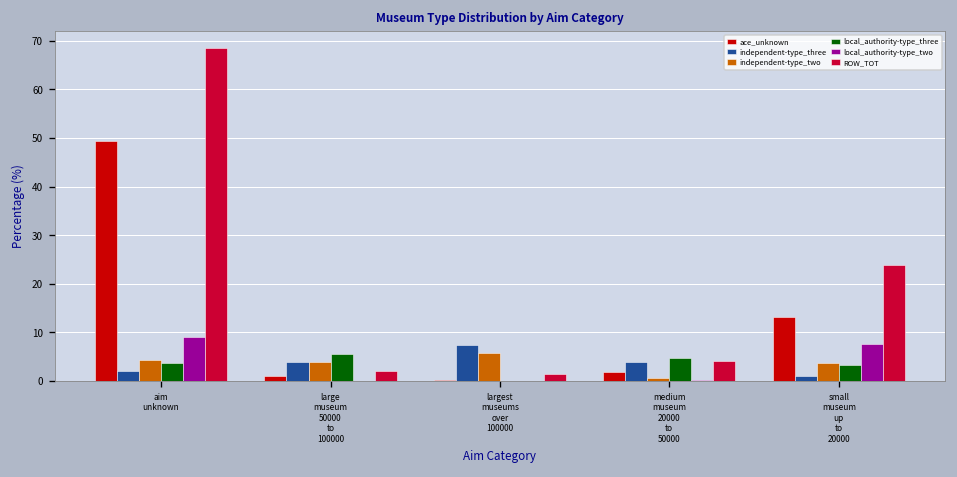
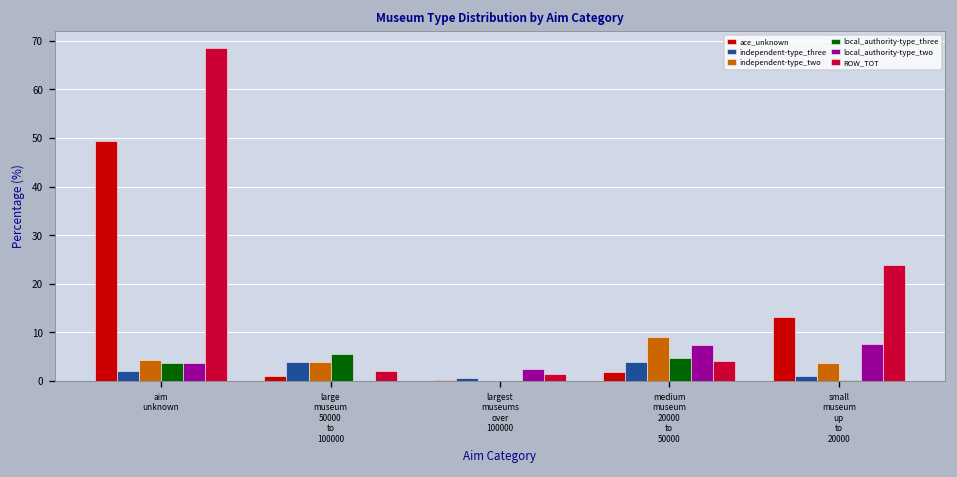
local_authority-type_two, aim unknown: 9 -> 4
independent-type_three, largest museums over 100000: 7 -> 1
independent-type_two, largest museums over 100000: 6 -> 0
local_authority-type_two, largest museums over 100000: 0 -> 3
independent-type_two, medium museum 20000 to 50000: 1 -> 9
local_authority-type_two, medium museum 20000 to 50000: 0 -> 7
local_authority-type_three, small museum up to 20000: 3 -> 0
